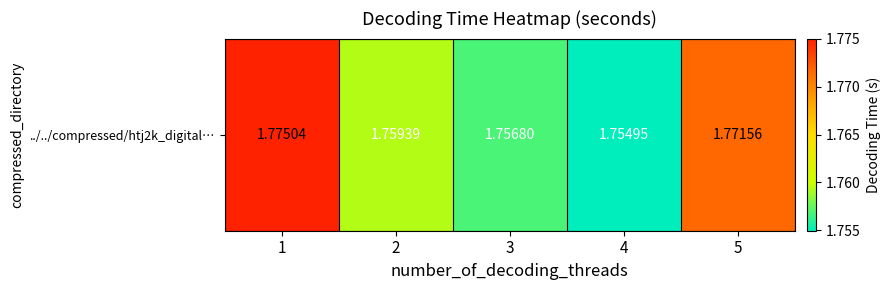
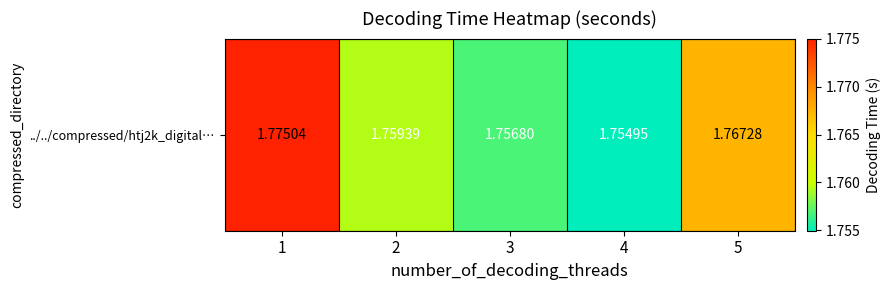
../../compressed/htj2k_digital…, 5: 1.77156 -> 1.76728
